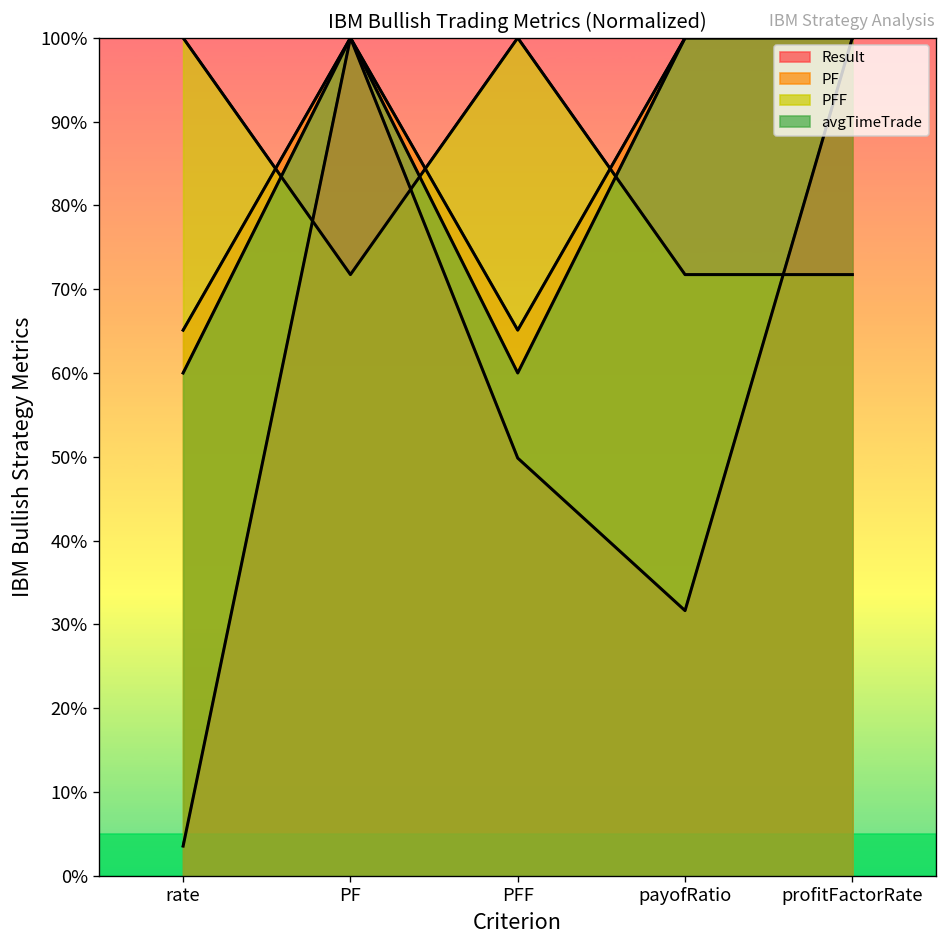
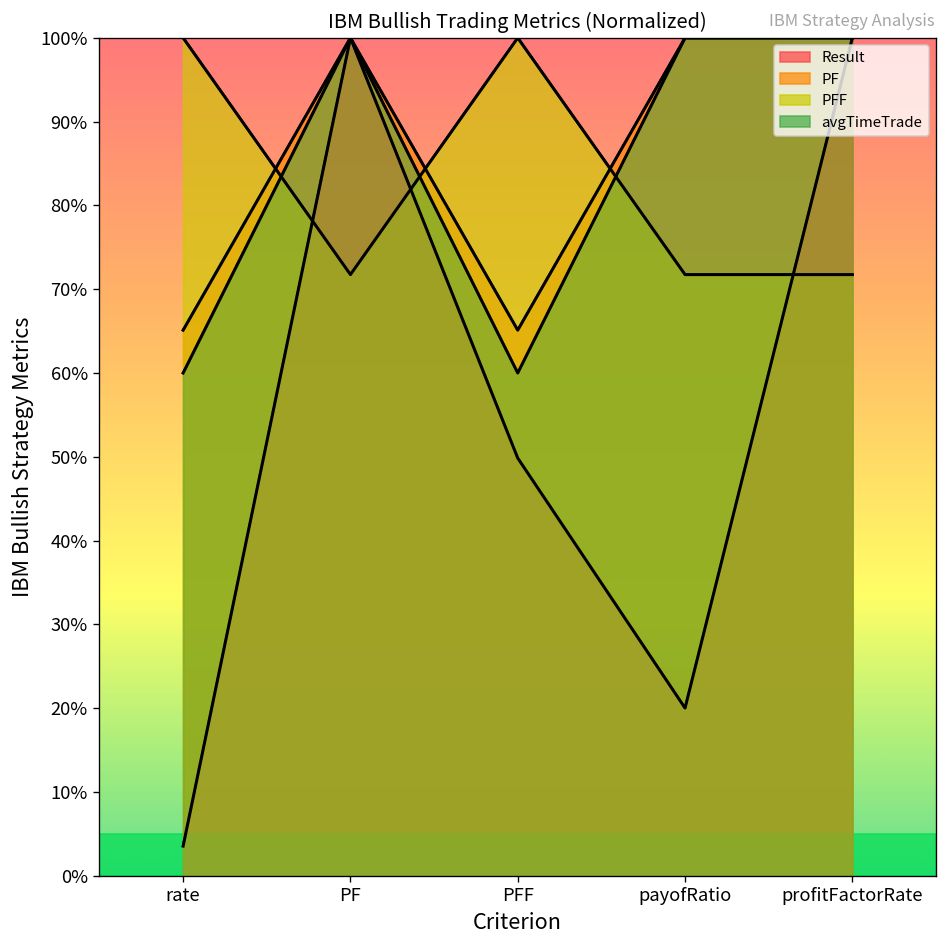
Result, payofRatio: 32% -> 20%
